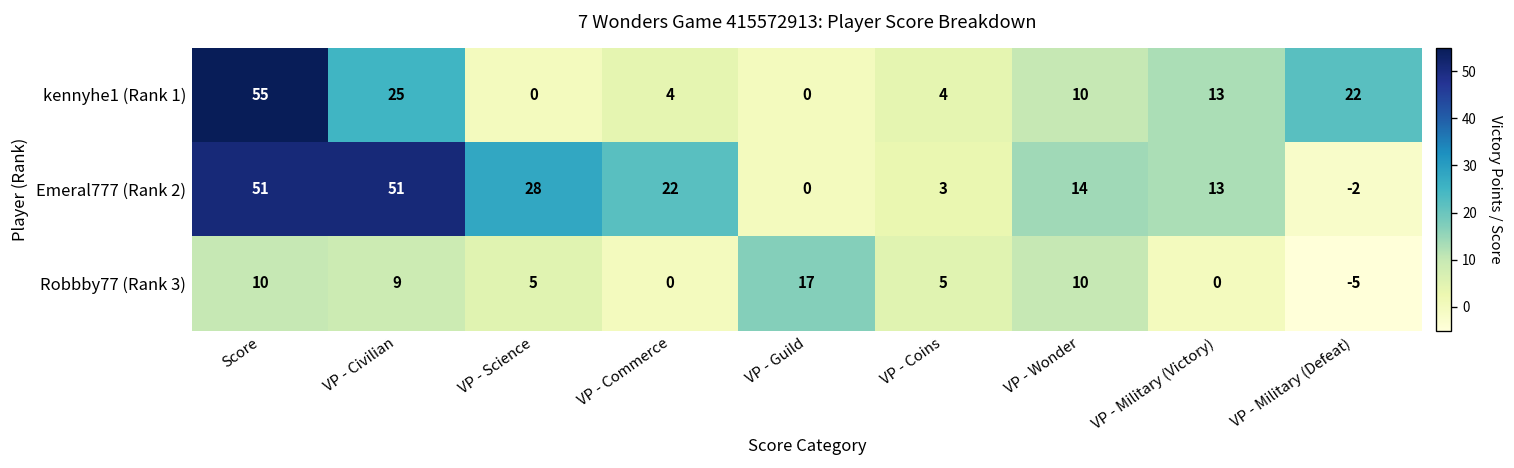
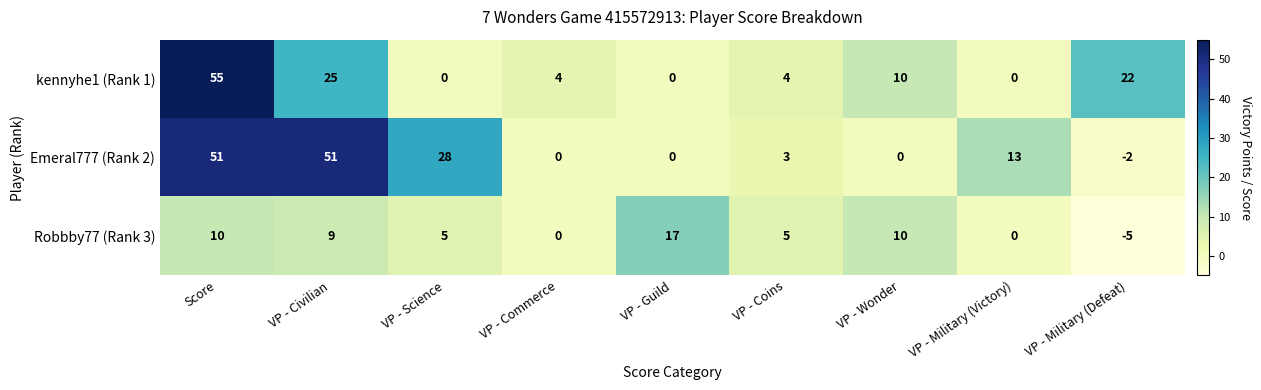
kennyhe1 (Rank 1), VP - Military (Victory): 13 -> 0
Emeral777 (Rank 2), VP - Commerce: 22 -> 0
Emeral777 (Rank 2), VP - Wonder: 14 -> 0
